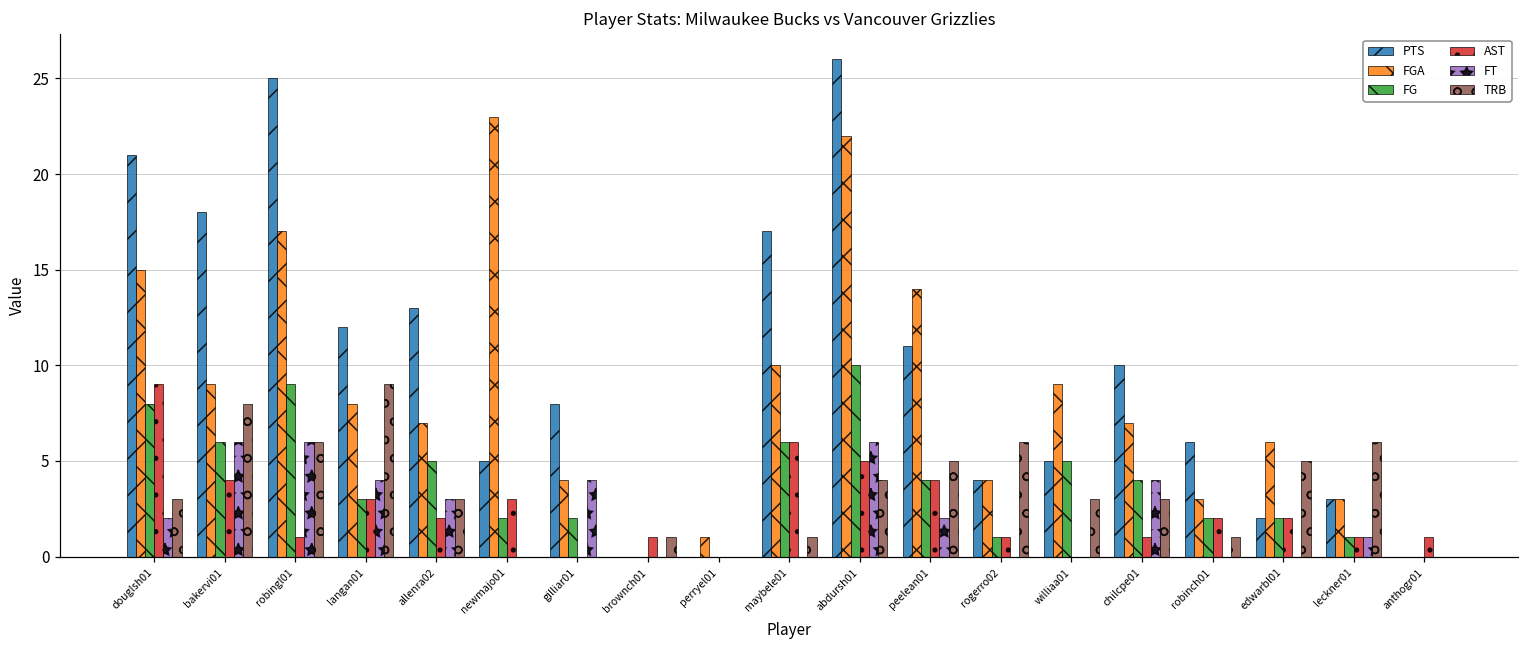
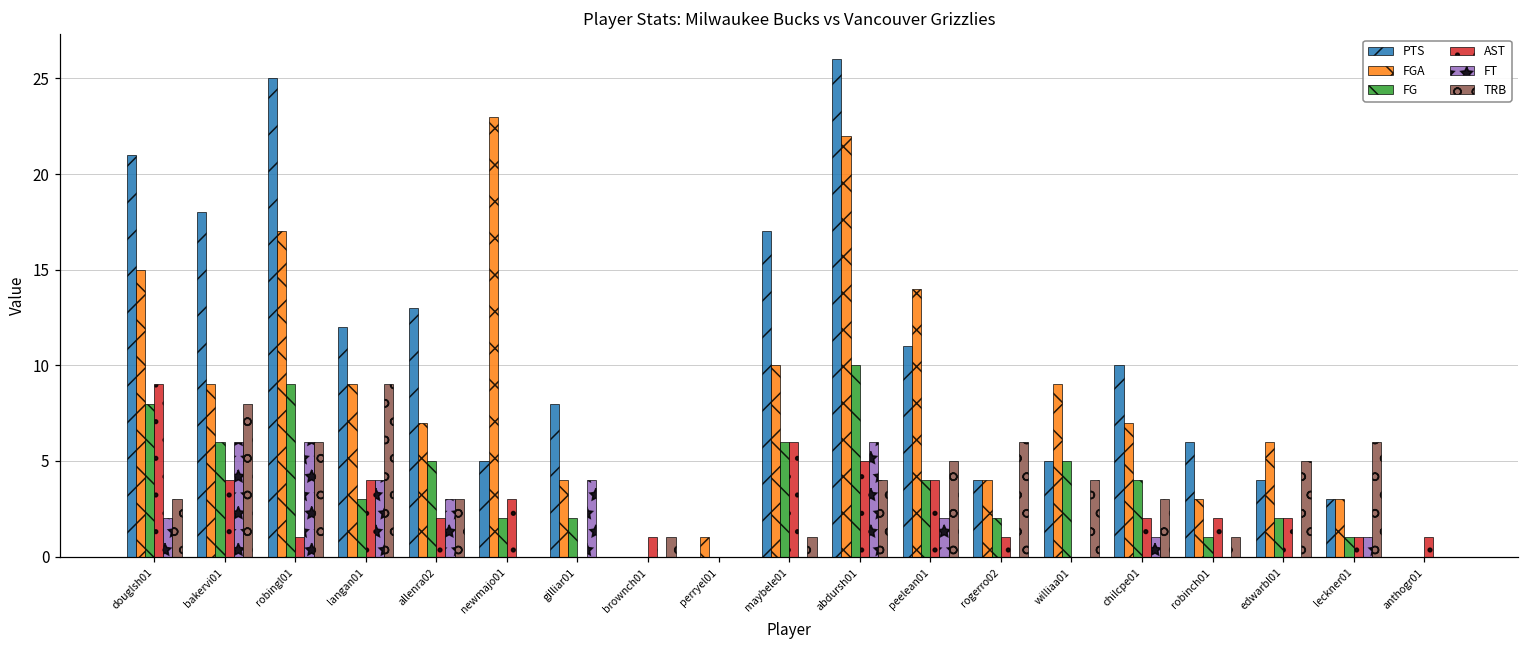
FGA, langan01: 8 -> 9
AST, langan01: 3 -> 4
FG, rogerro02: 1 -> 2
TRB, williaa01: 3 -> 4
AST, chilcpe01: 1 -> 2
FT, chilcpe01: 4 -> 1
FG, robinch01: 2 -> 1
PTS, edwarbl01: 2 -> 4
